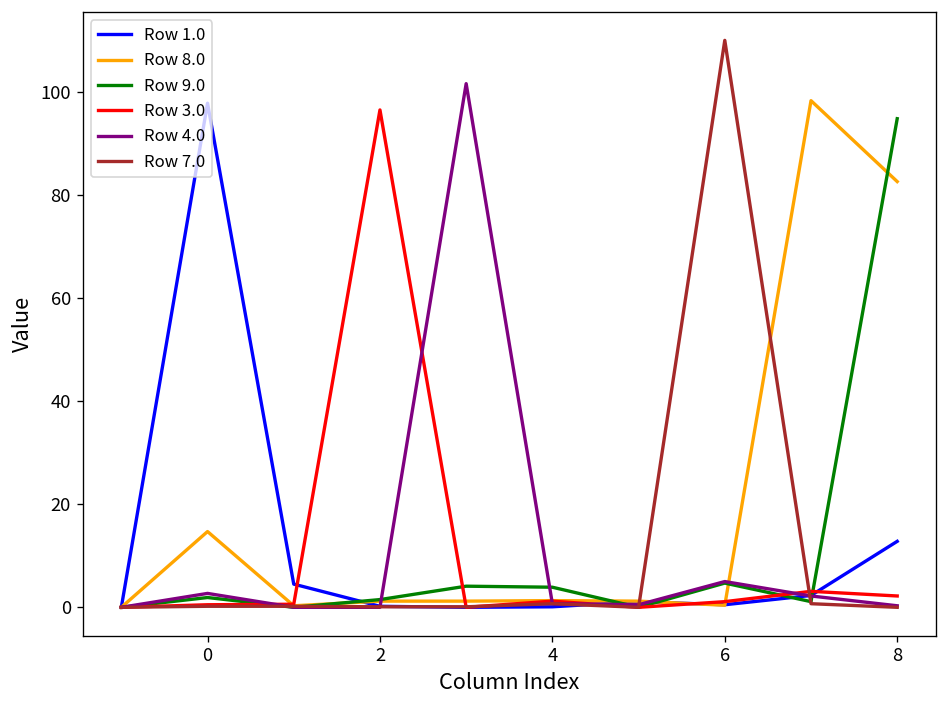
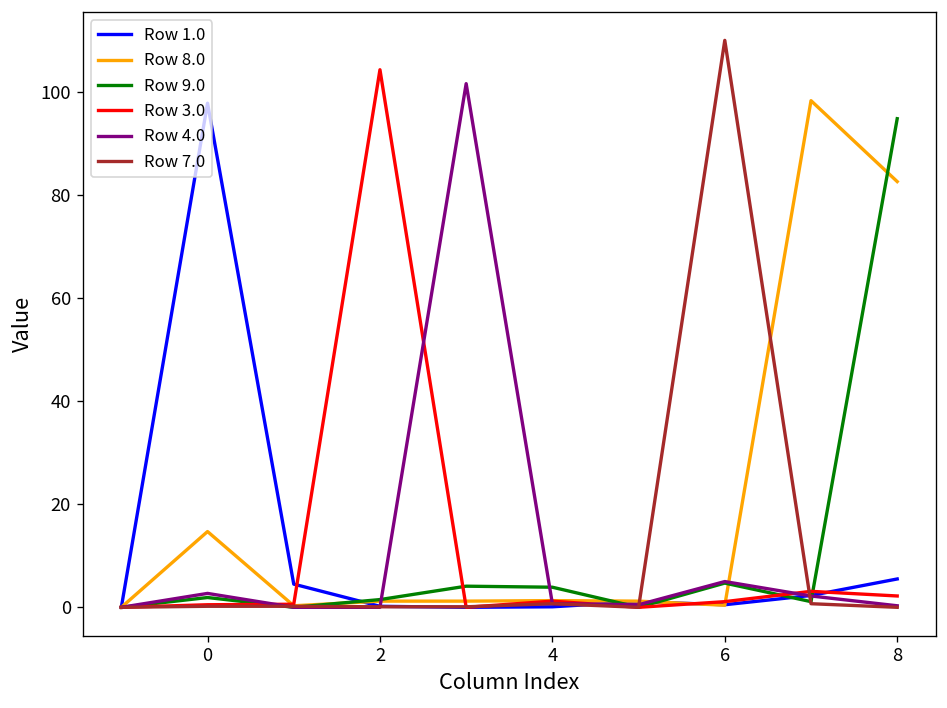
Row 3.0, 2: 97 -> 104
Row 1.0, 8: 13 -> 6
